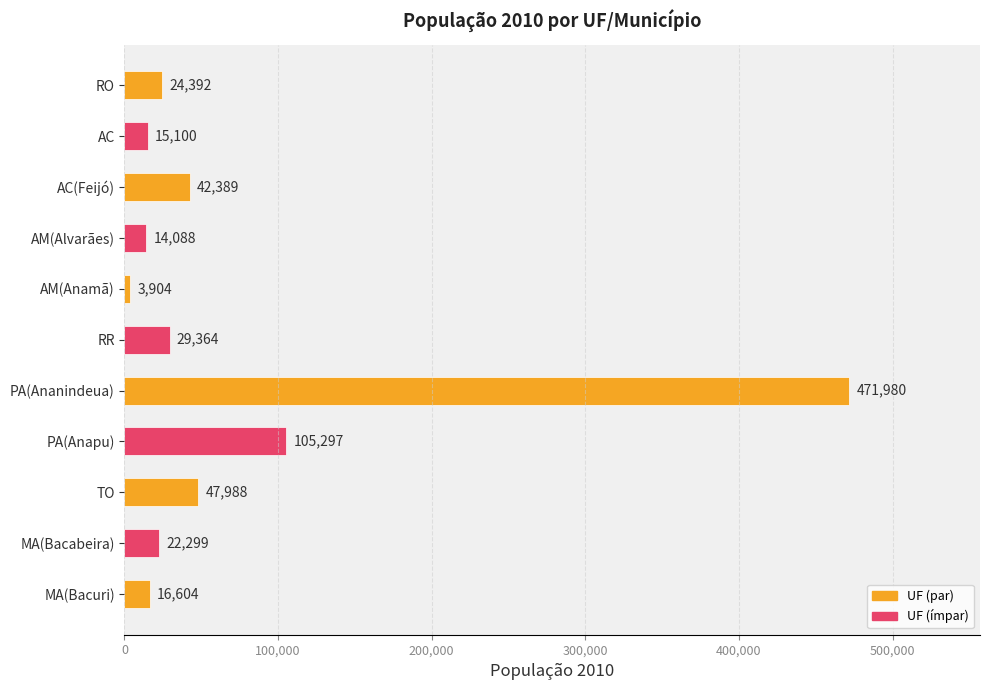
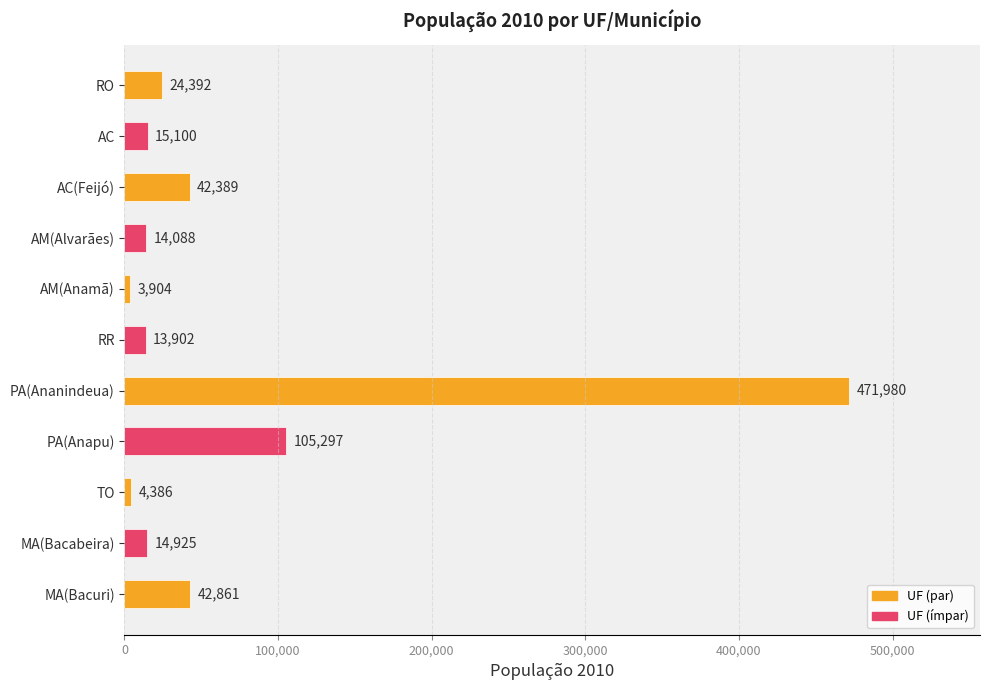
RR: 29,364 -> 13,902
TO: 47,988 -> 4,386
MA(Bacabeira): 22,299 -> 14,925
MA(Bacuri): 16,604 -> 42,861
